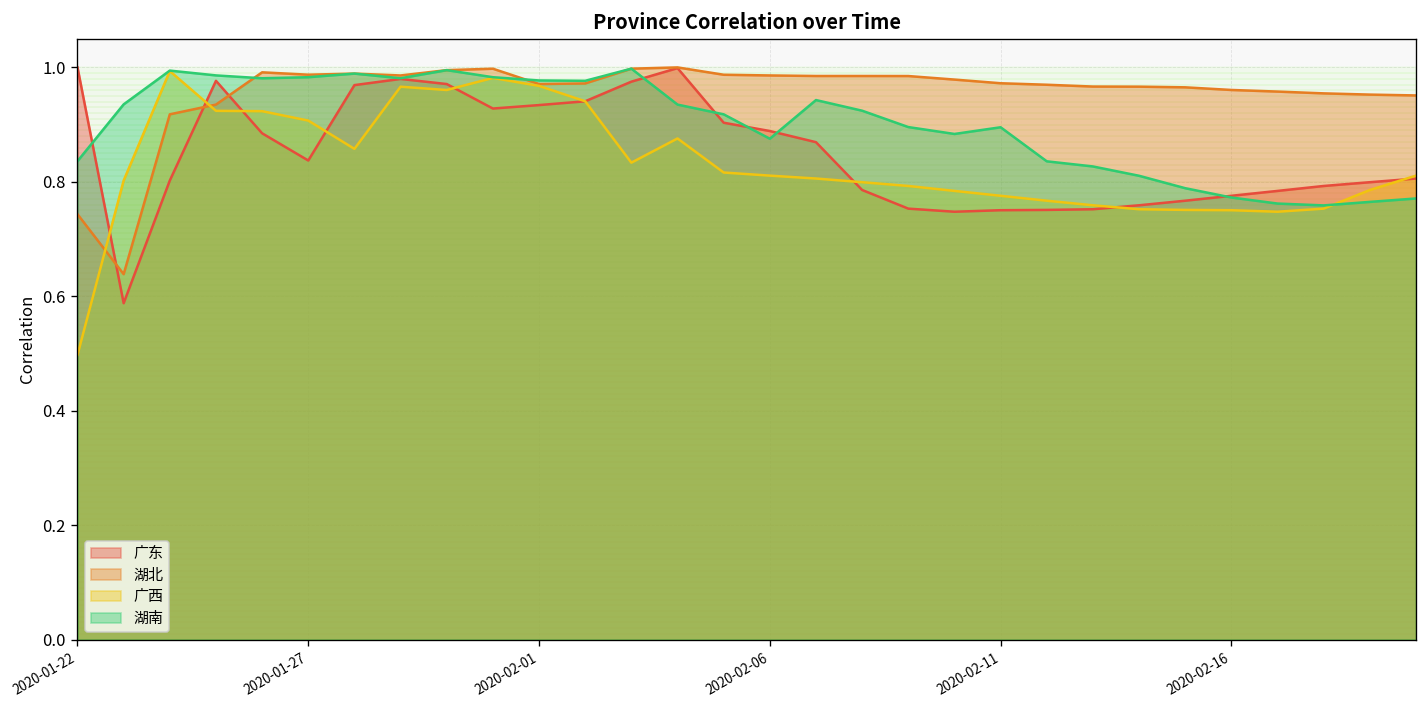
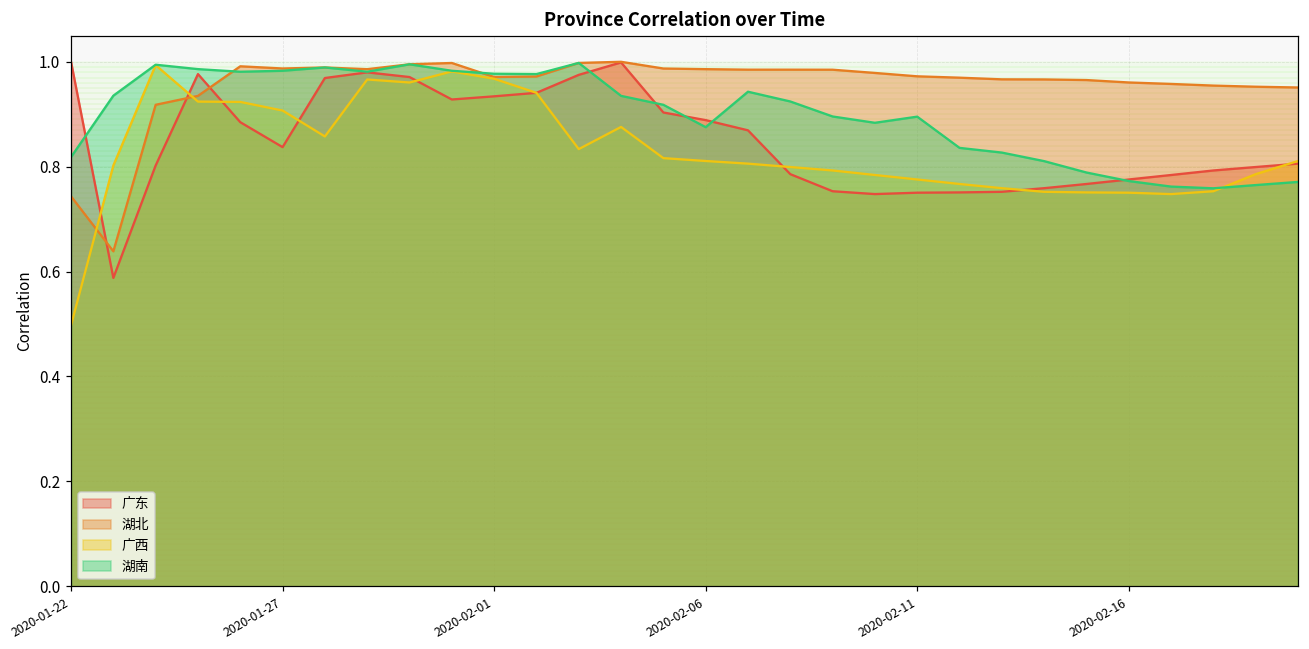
湖南, 2020-01-22: 0.84 -> 0.82
